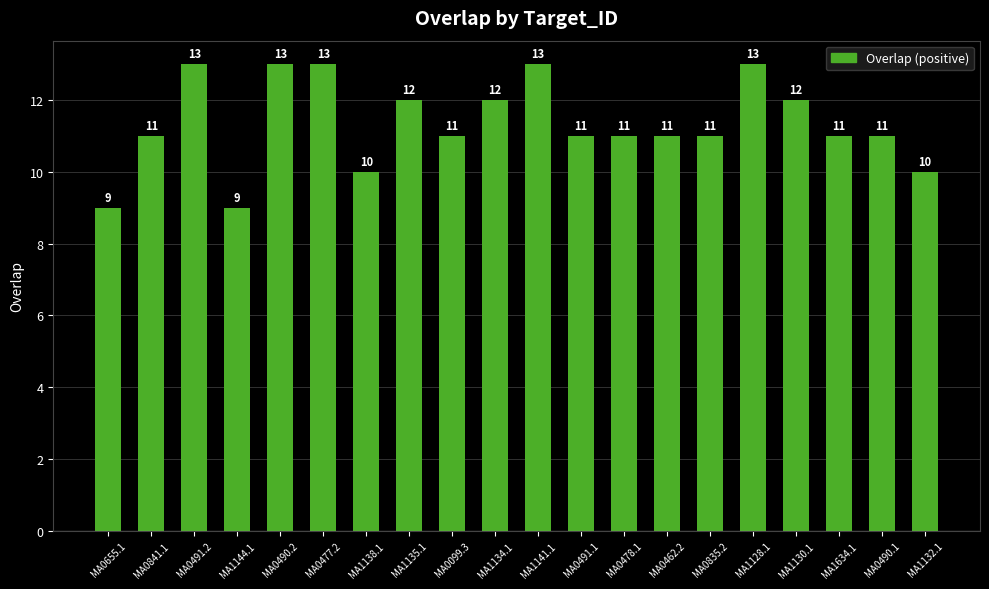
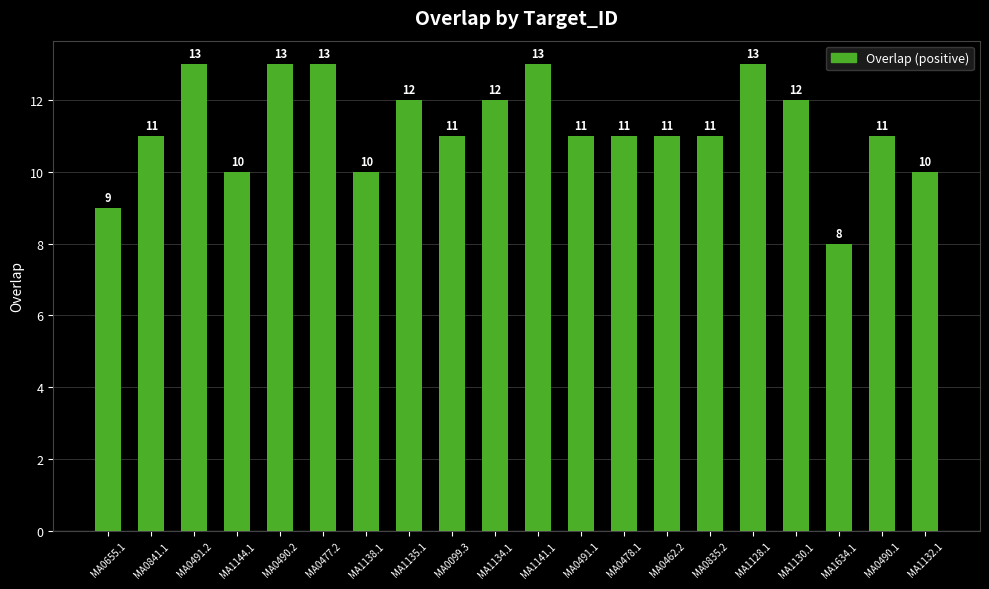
MA1144.1: 9 -> 10
MA1634.1: 11 -> 8
